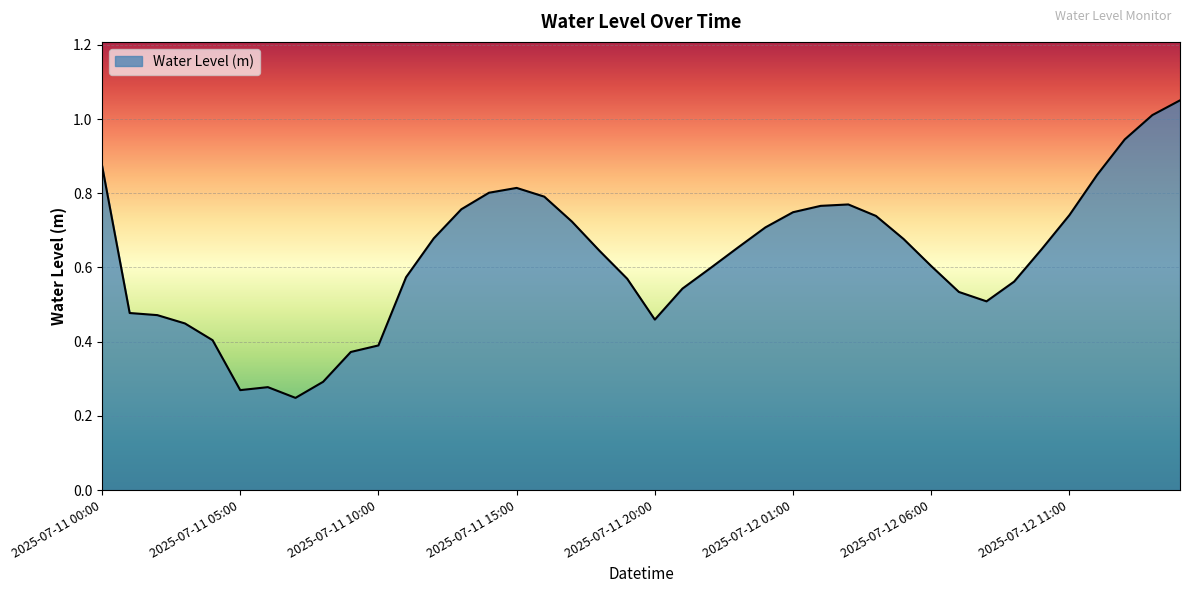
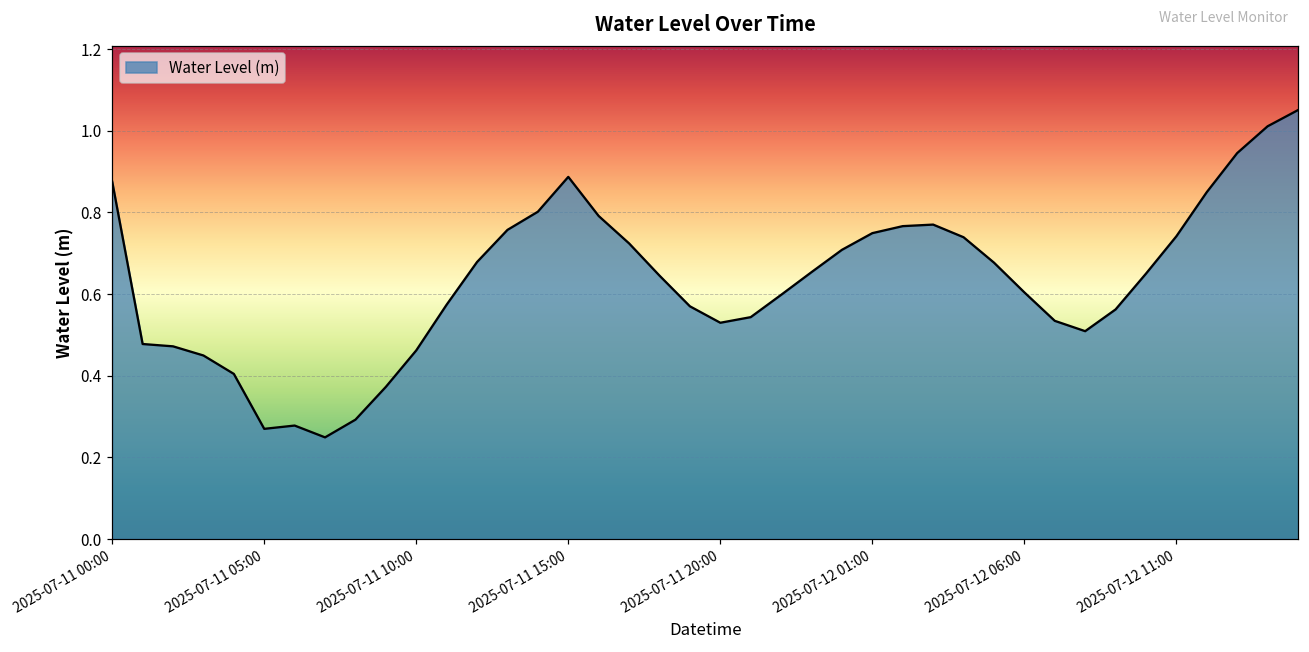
2025-07-11 10:00: 0.39 -> 0.46
2025-07-11 15:00: 0.81 -> 0.89
2025-07-11 20:00: 0.46 -> 0.53
